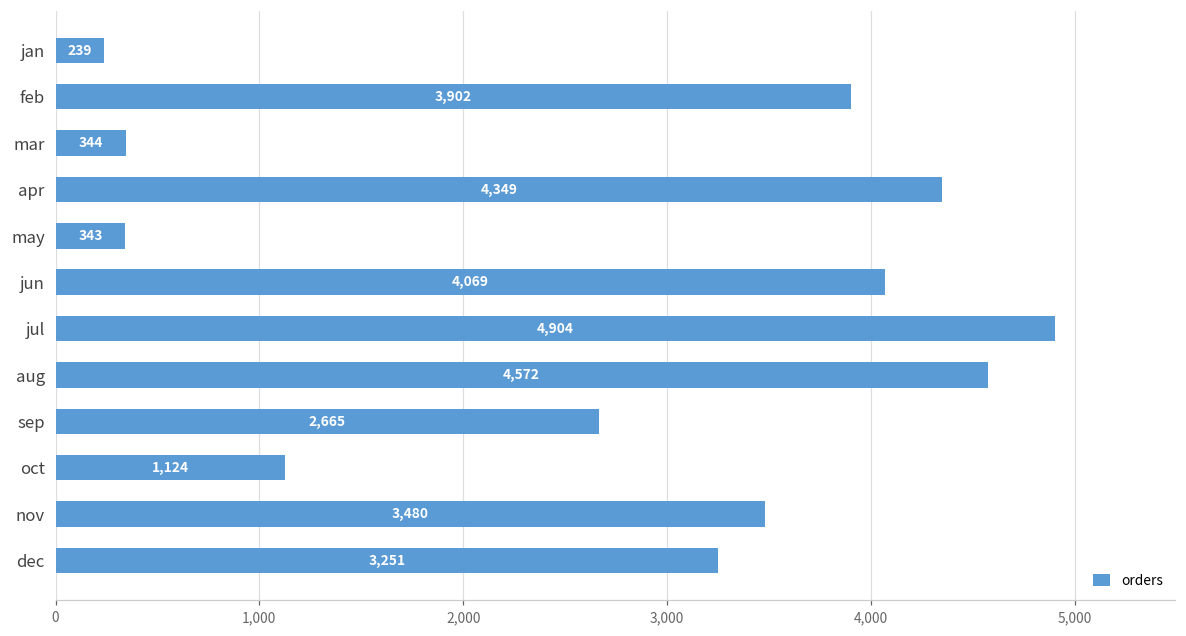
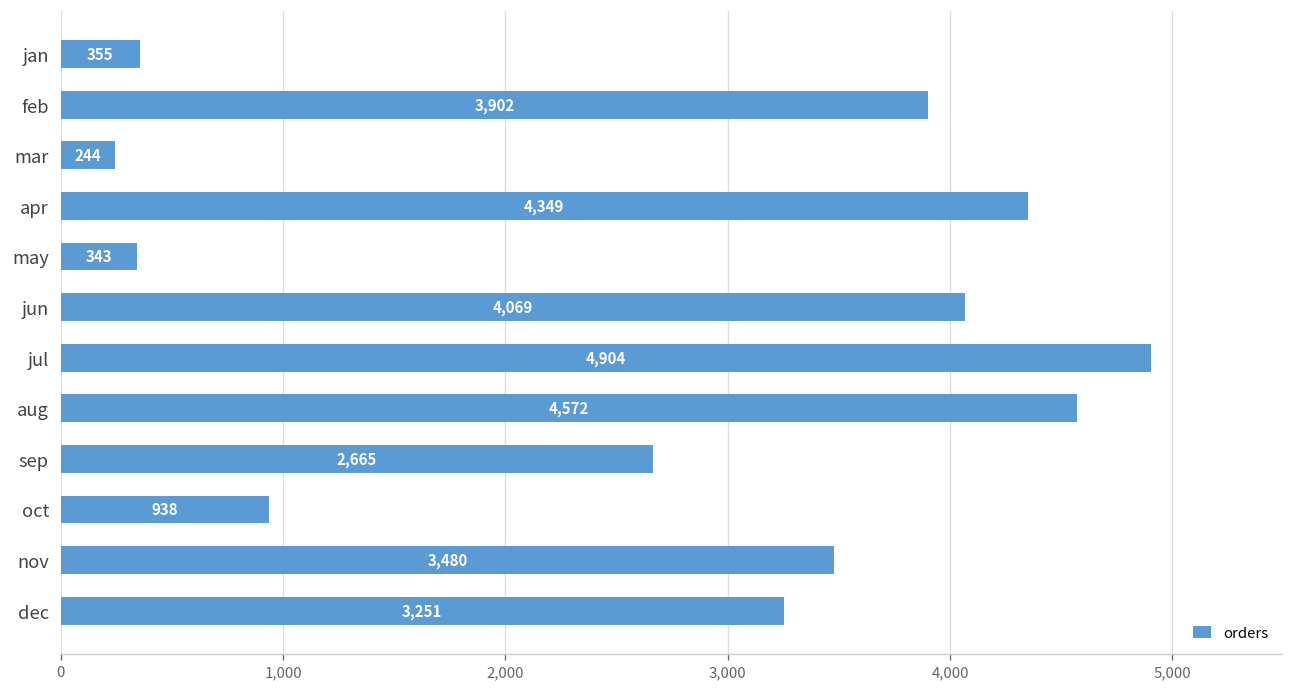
jan: 239 -> 355
mar: 344 -> 244
oct: 1,124 -> 938
